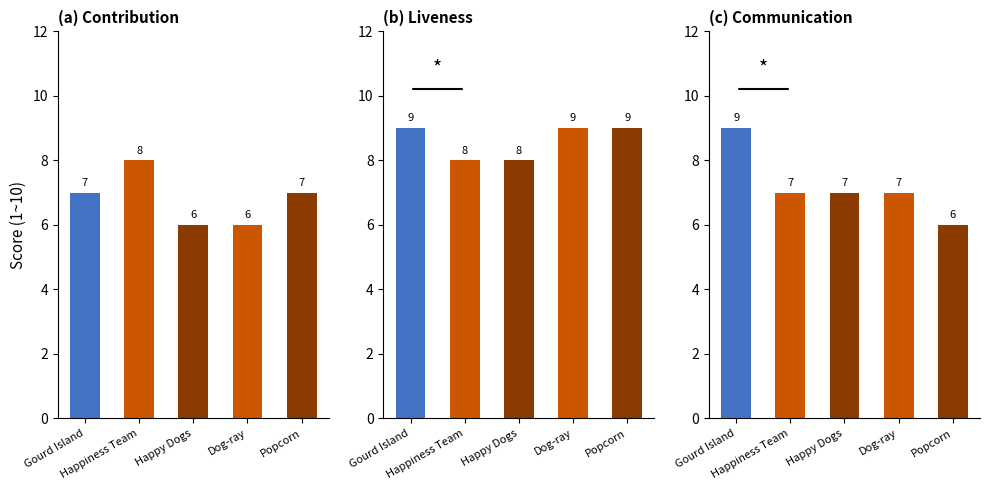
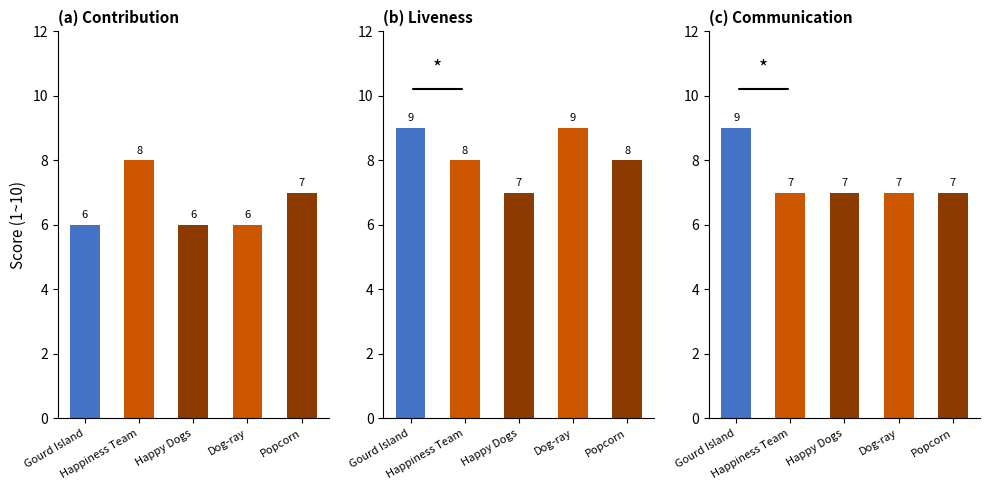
(a) Contribution, Gourd Island: 7 -> 6
(b) Liveness, Happy Dogs: 8 -> 7
(b) Liveness, Popcorn: 9 -> 8
(c) Communication, Popcorn: 6 -> 7
